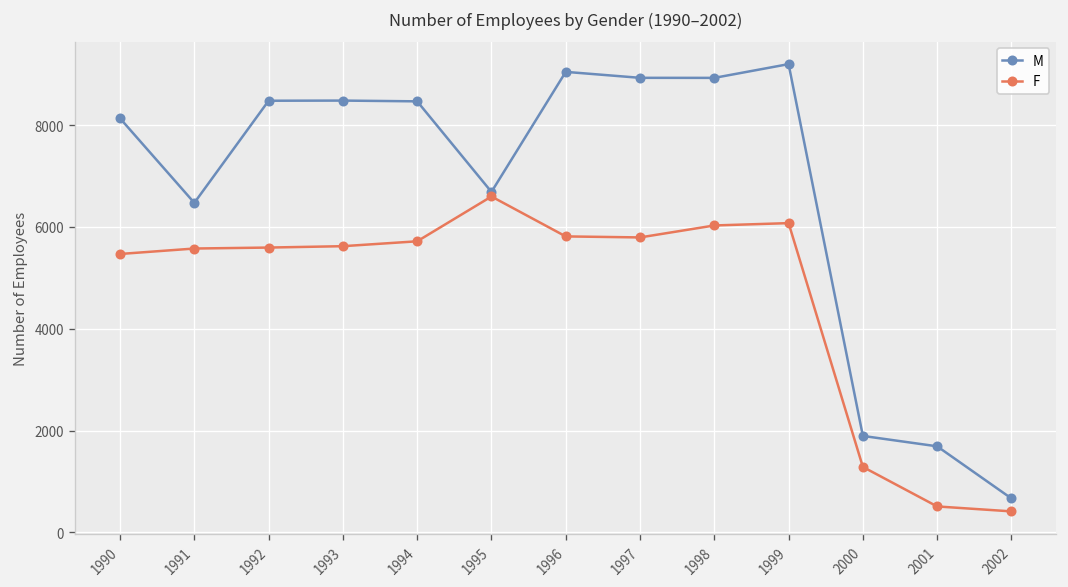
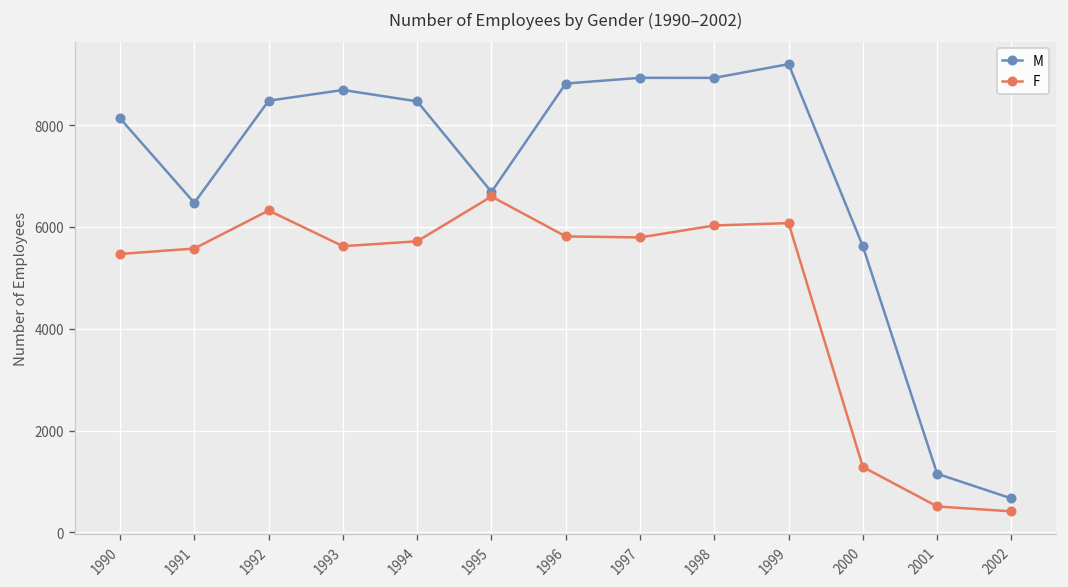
F, 1992: 5600 -> 6300
M, 1993: 8500 -> 8700
M, 1996: 9000 -> 8800
M, 2000: 1900 -> 5600
M, 2001: 1700 -> 1200
